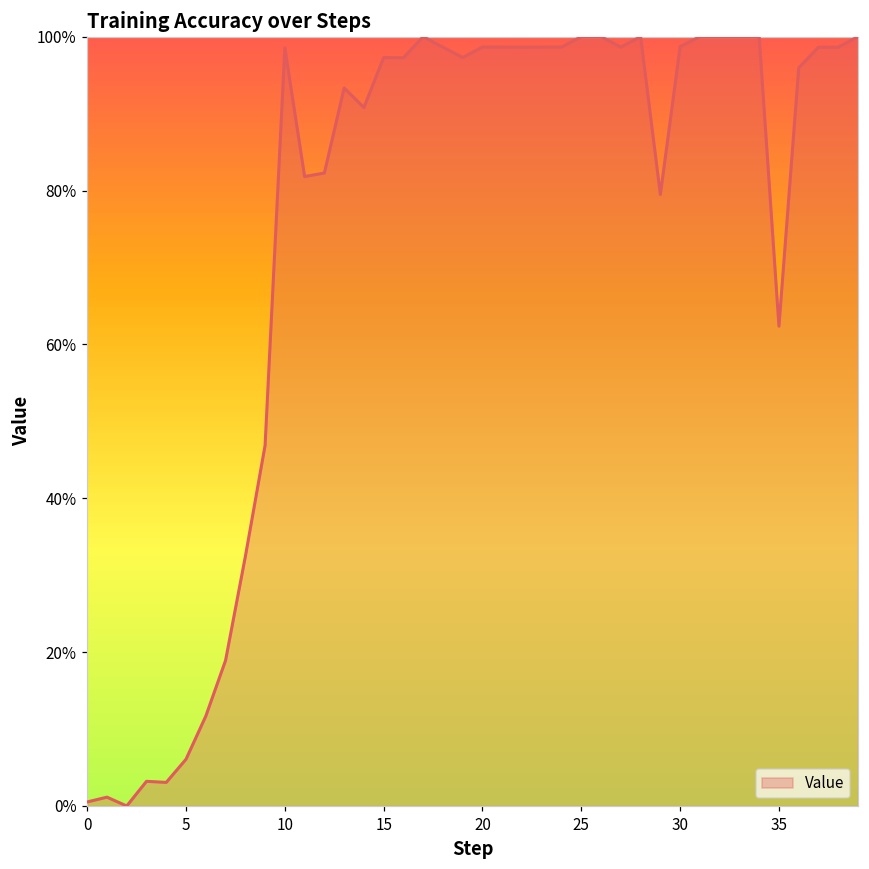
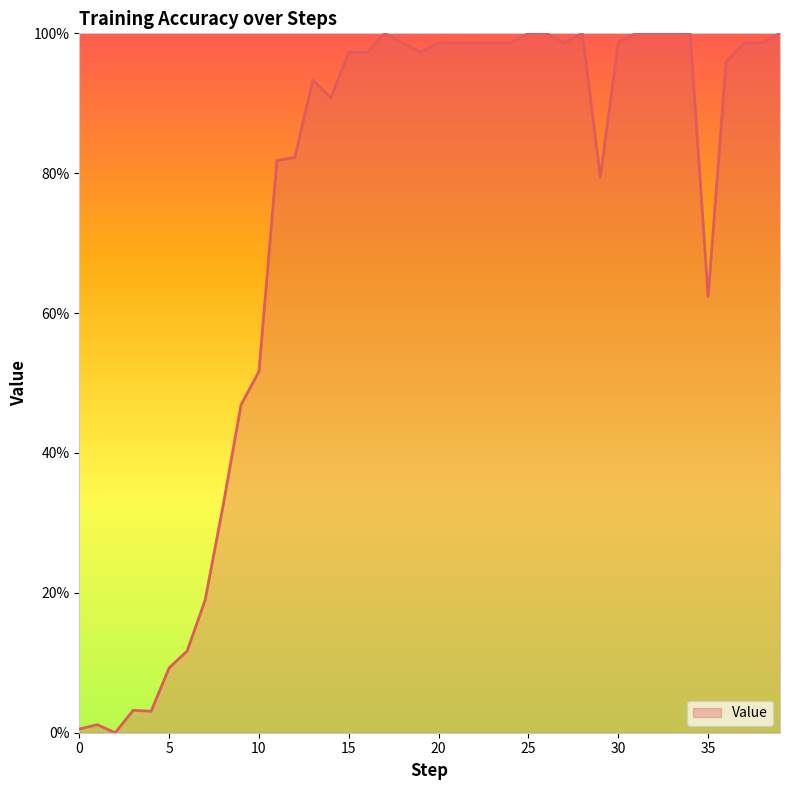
5: 6% -> 9%
10: 99% -> 52%
